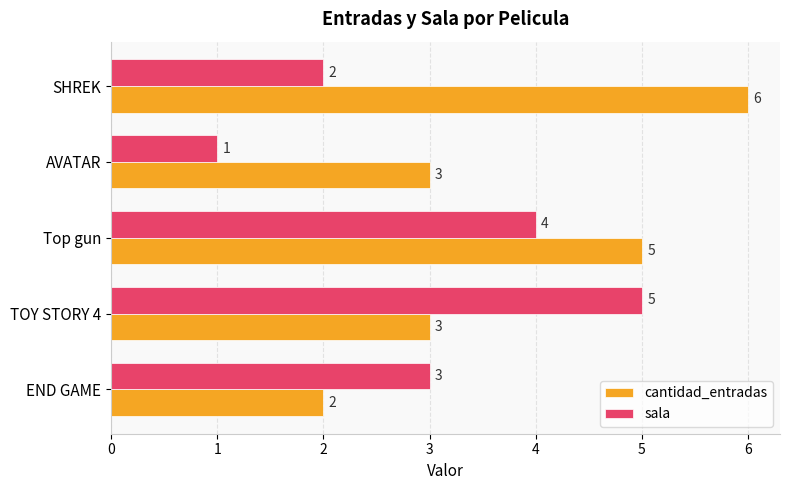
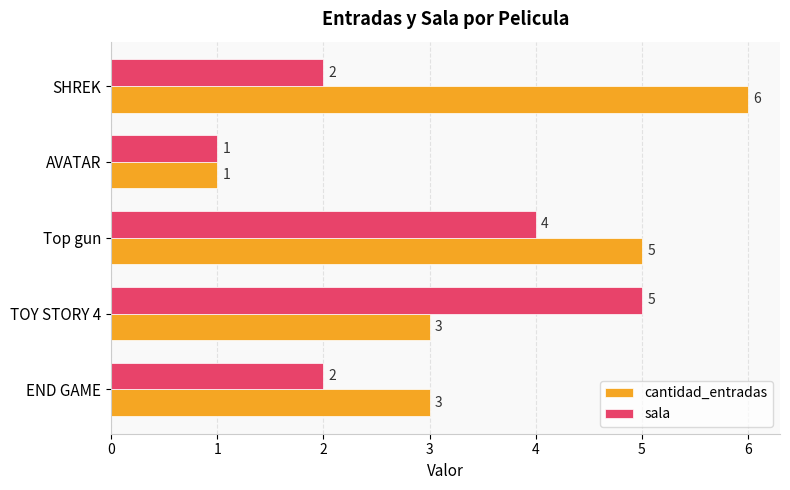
cantidad_entradas, AVATAR: 3 -> 1
sala, END GAME: 3 -> 2
cantidad_entradas, END GAME: 2 -> 3
